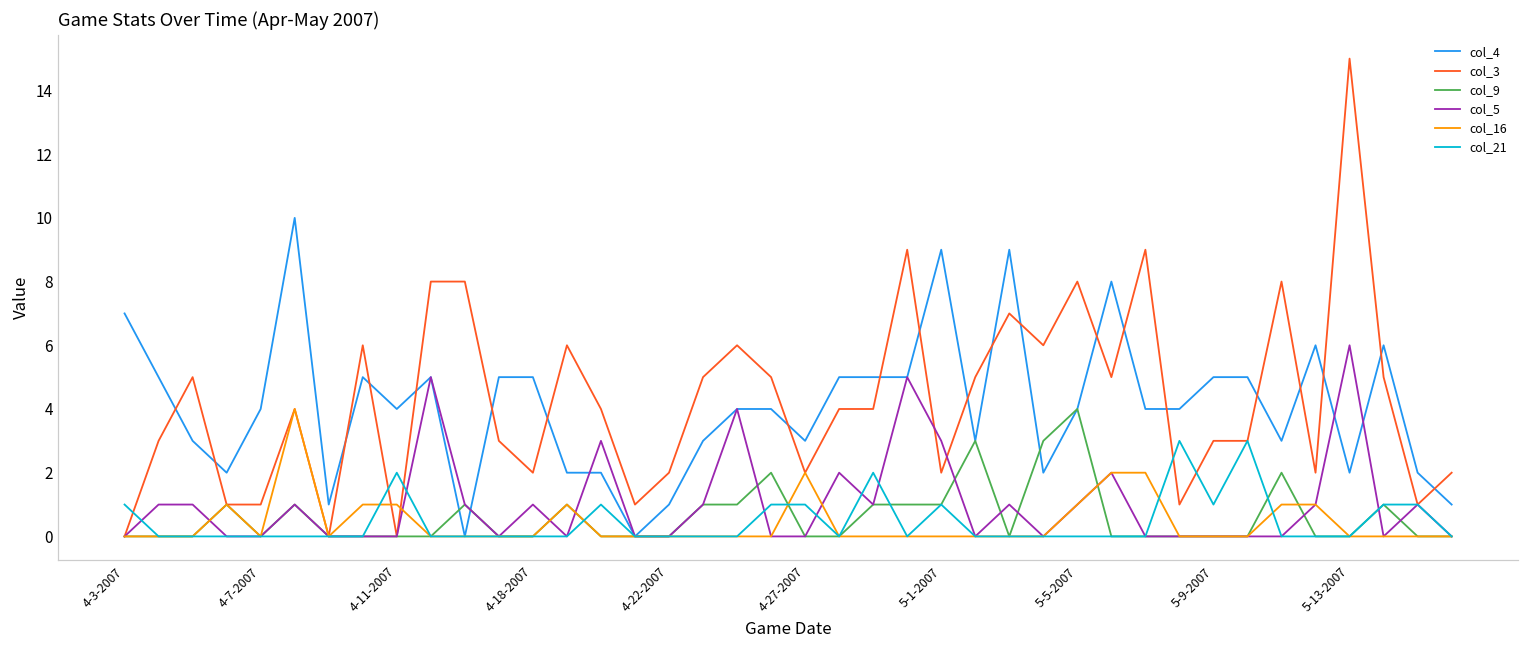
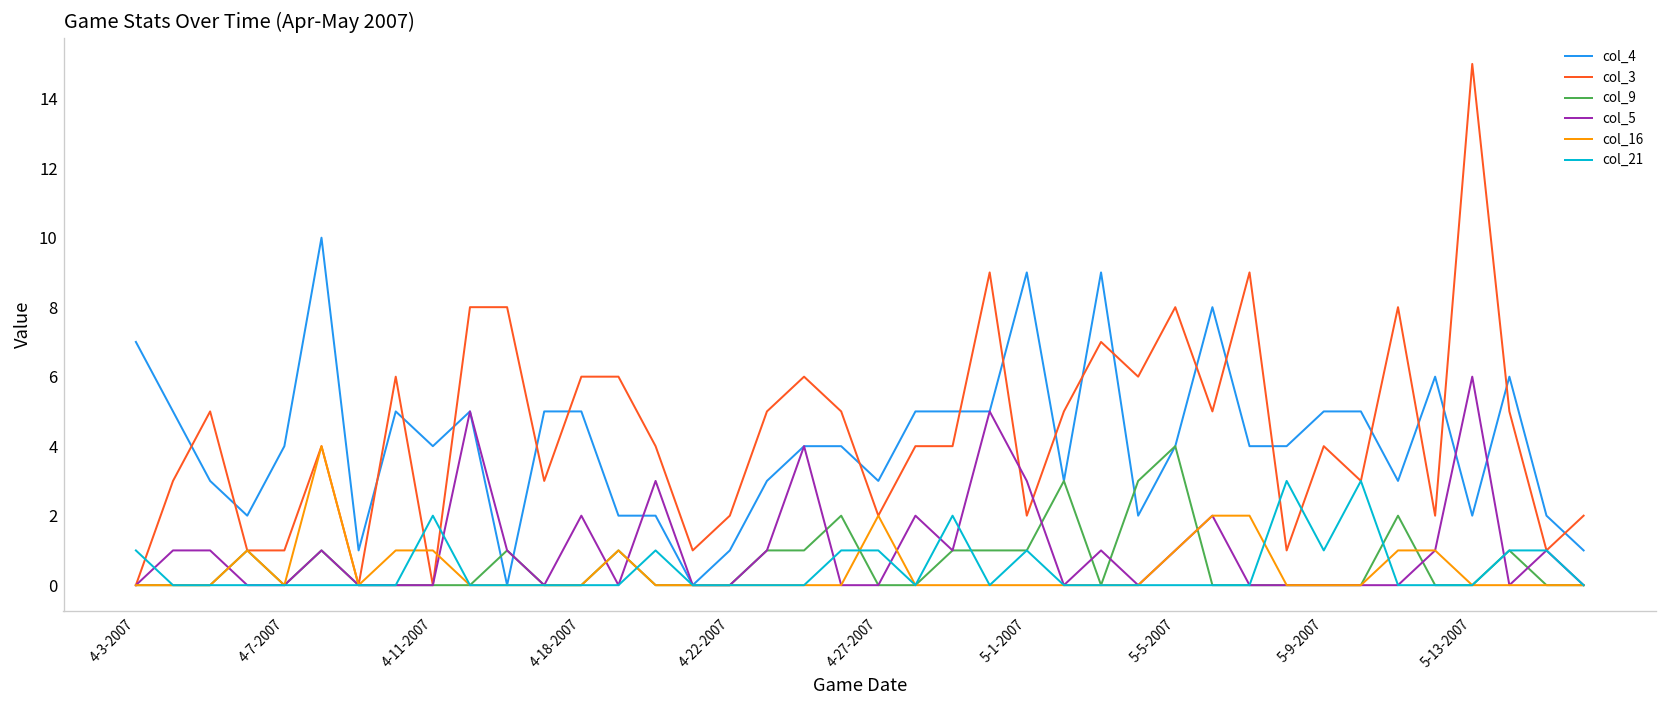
col_3, 4-18-2007: 2 -> 6
col_5, 4-18-2007: 1 -> 2
col_3, 5-9-2007: 3 -> 4
